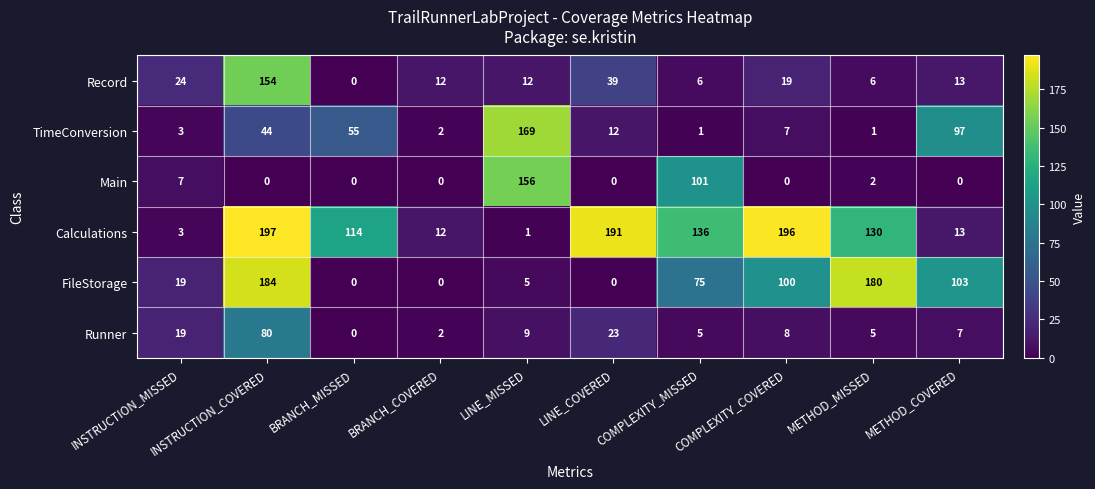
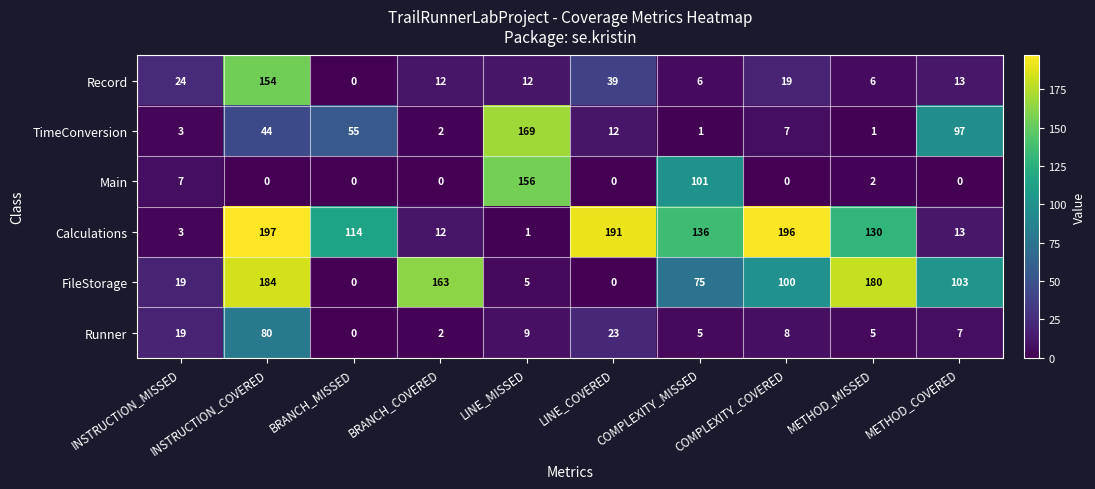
FileStorage, BRANCH_COVERED: 0 -> 163
